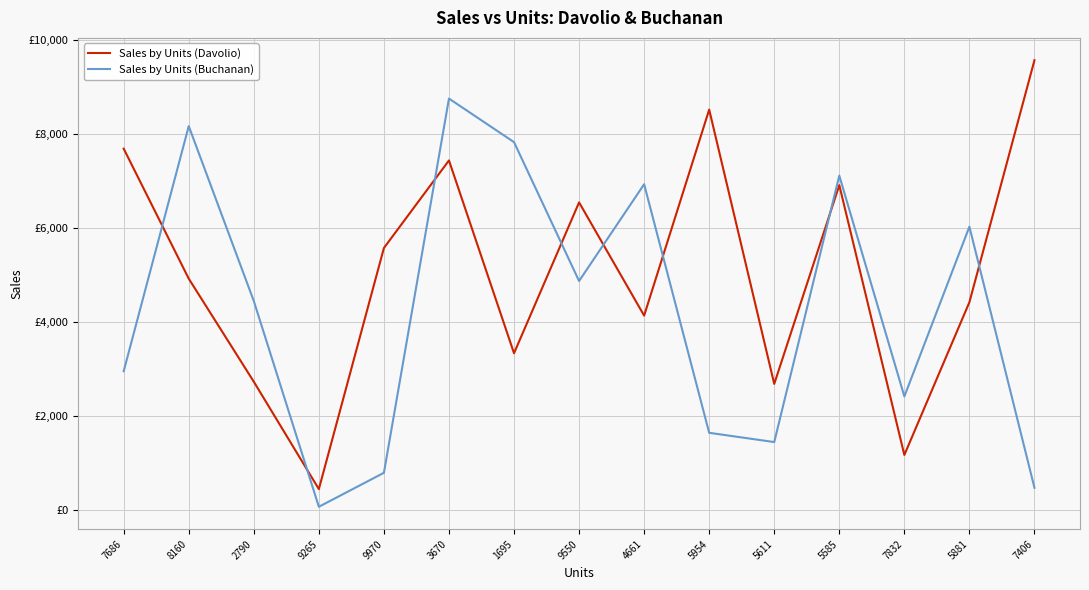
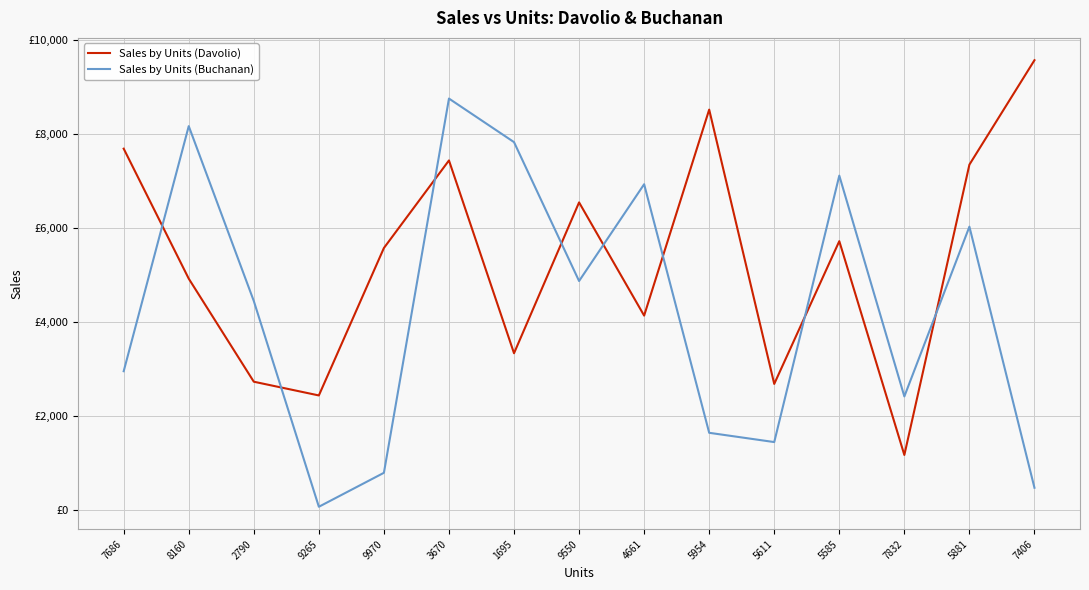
Sales by Units (Davolio), 9265: £500 -> £2,400
Sales by Units (Davolio), 5585: £6,900 -> £5,700
Sales by Units (Davolio), 5881: £4,400 -> £7,300
